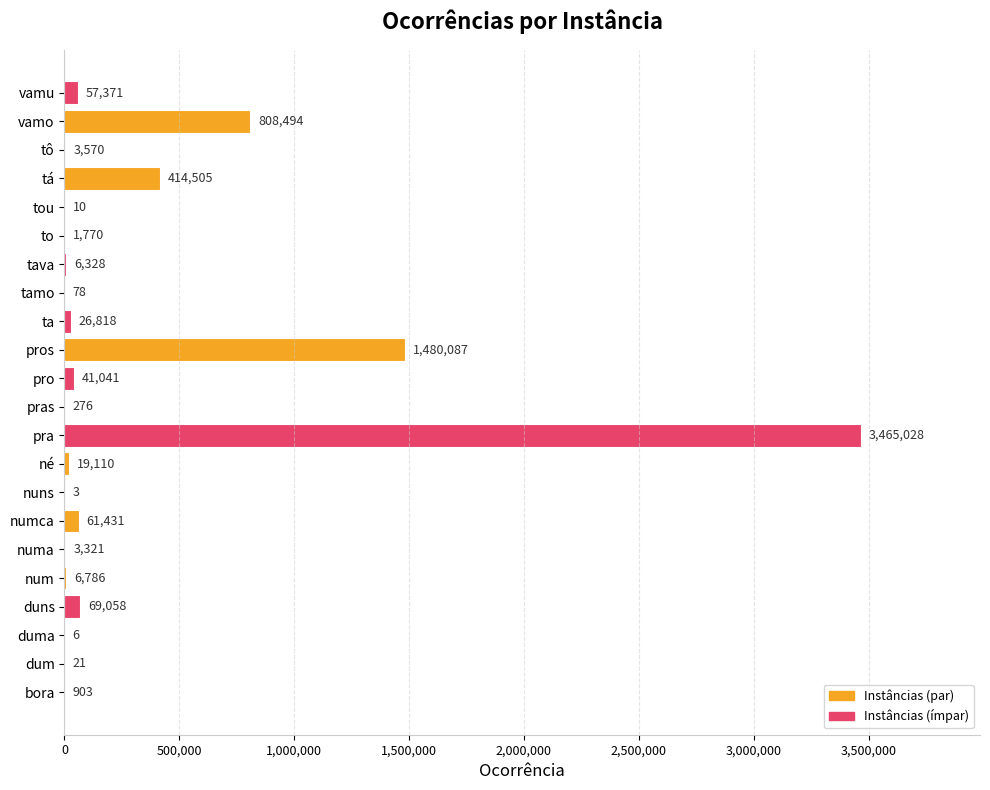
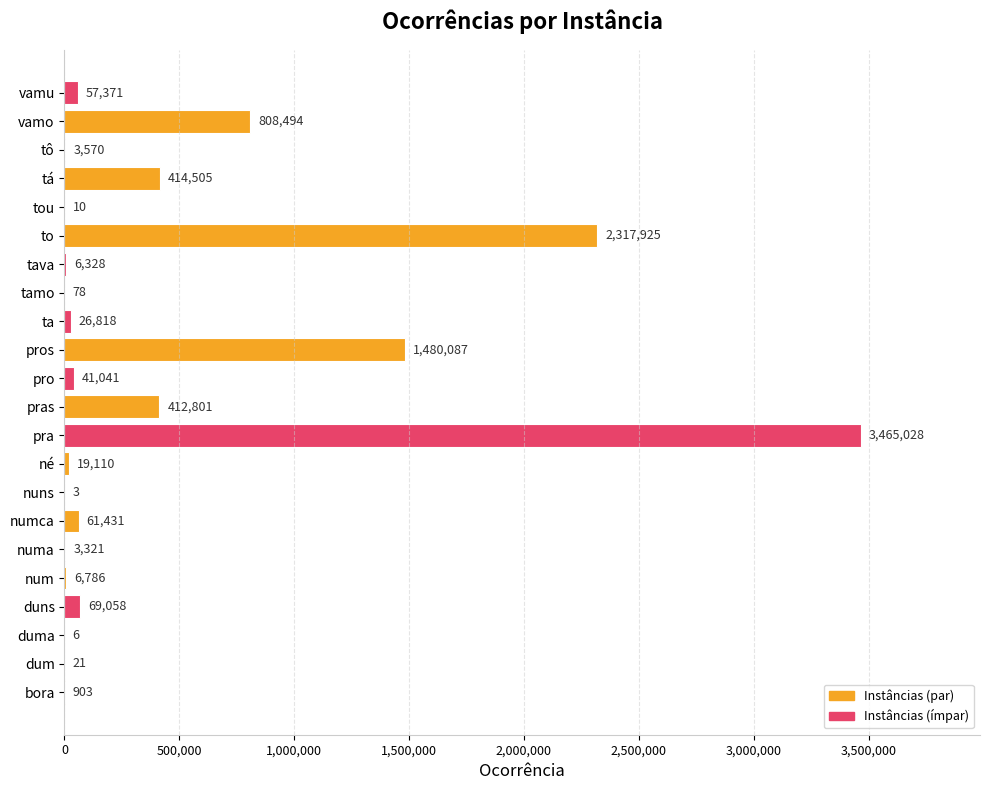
to: 1,770 -> 2,317,925
pras: 276 -> 412,801
